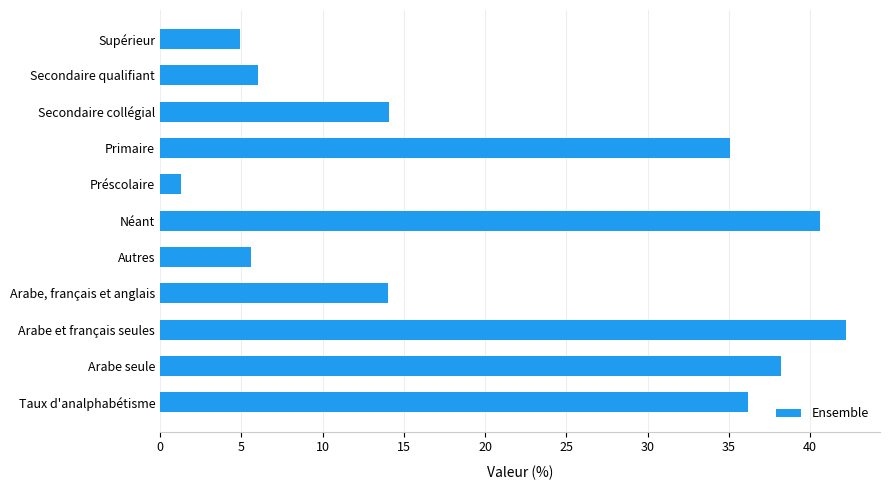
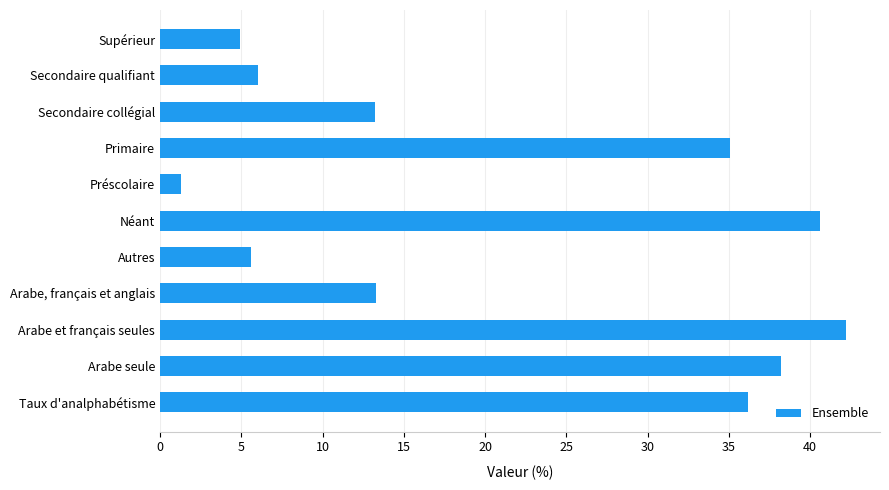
Secondaire collégial: 14.1 -> 13.2
Arabe, français et anglais: 14.0 -> 13.3
